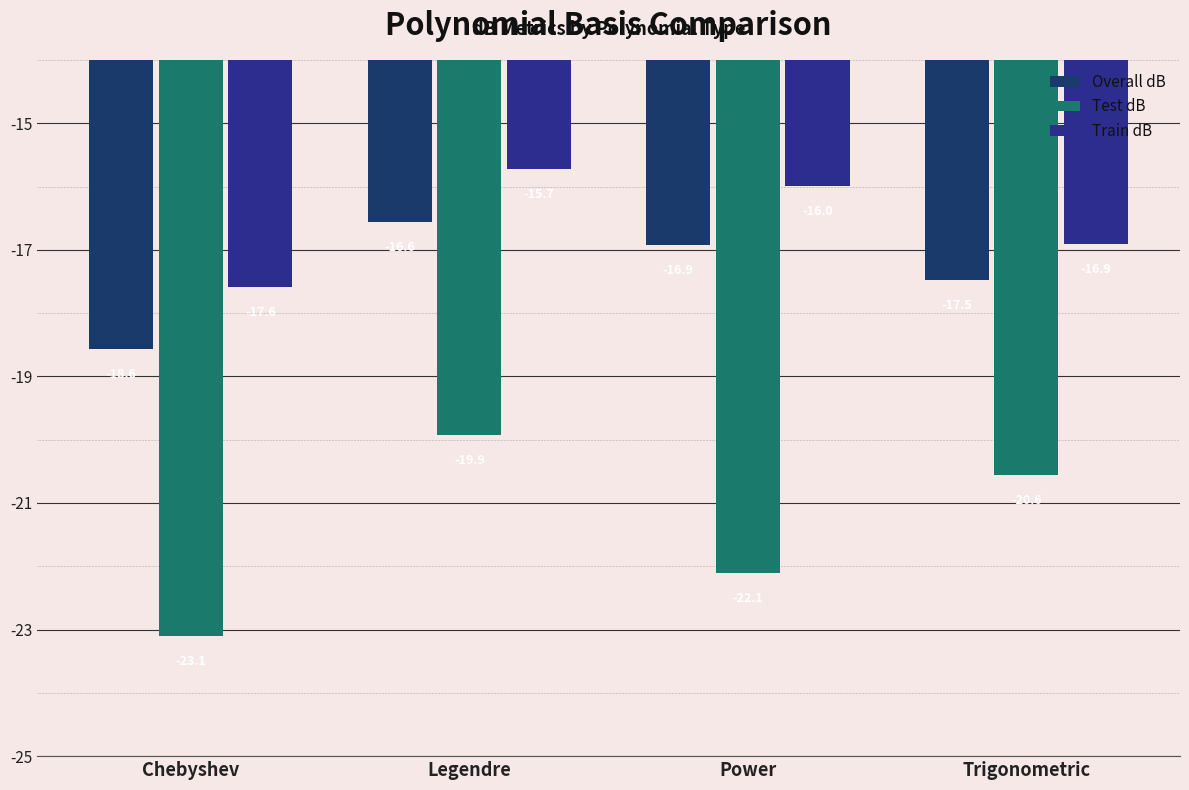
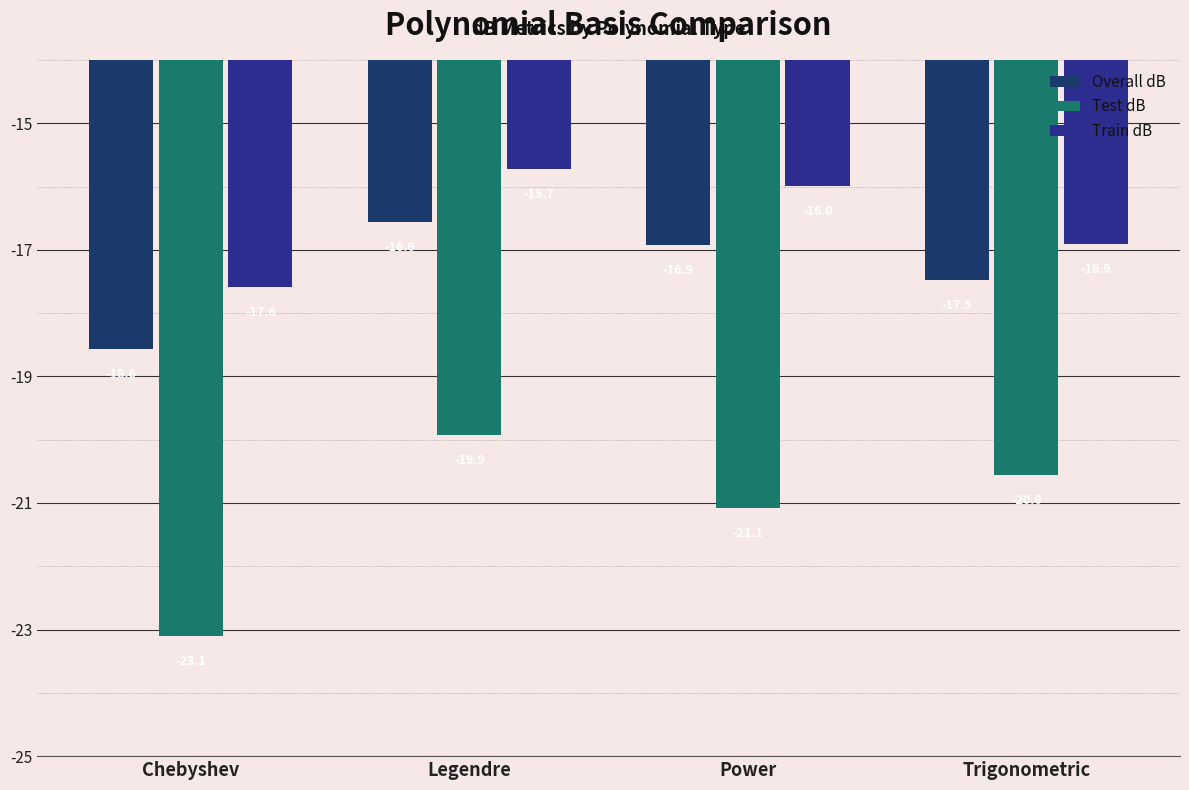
Test dB, Power: -22.1 -> -21.1
